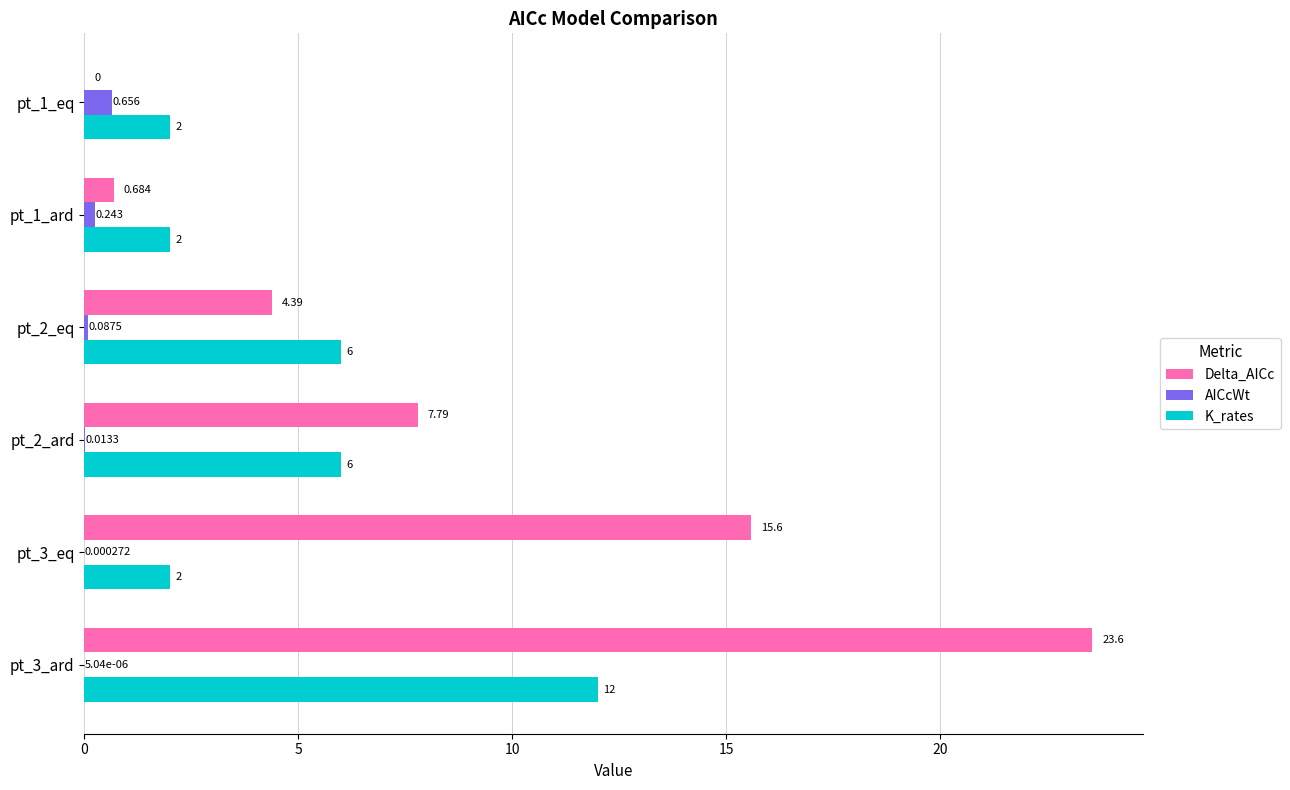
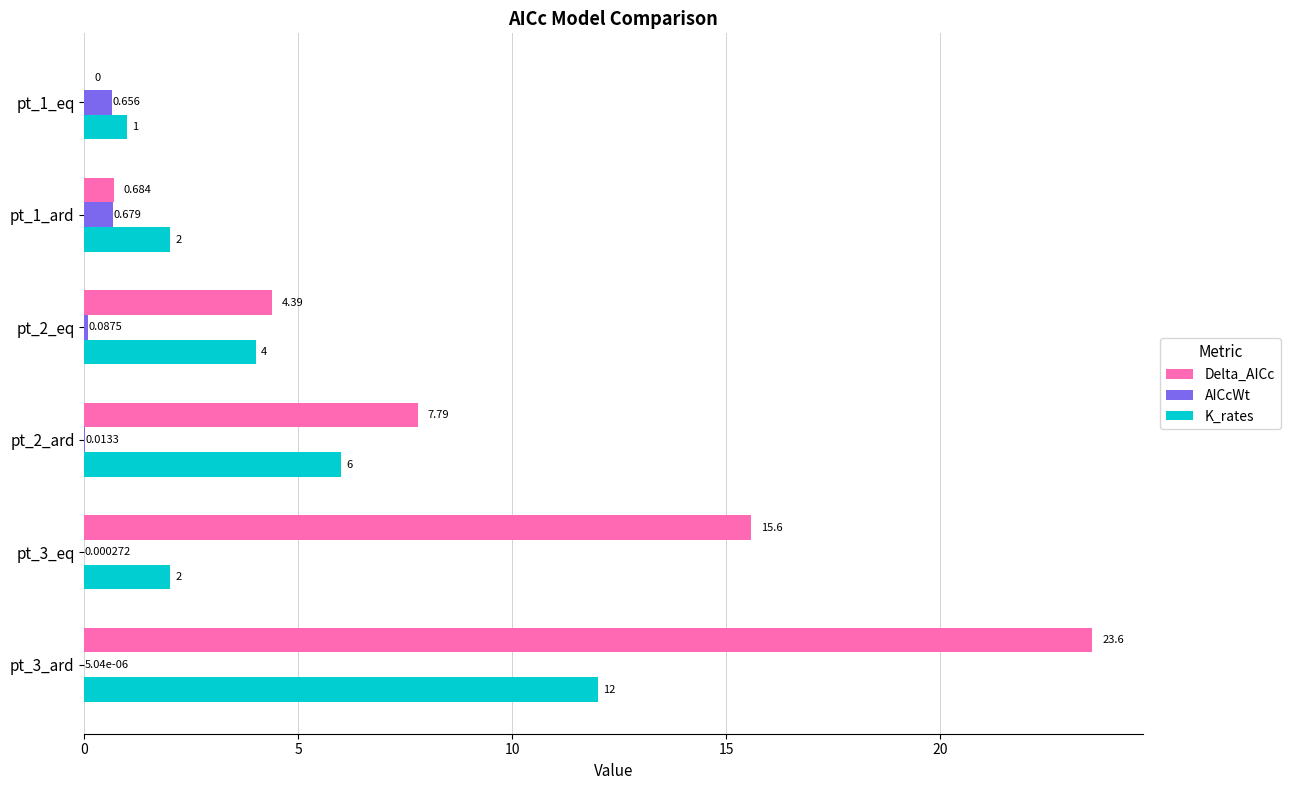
K_rates, pt_1_eq: 2 -> 1
AICcWt, pt_1_ard: 0.243 -> 0.679
K_rates, pt_2_eq: 6 -> 4
